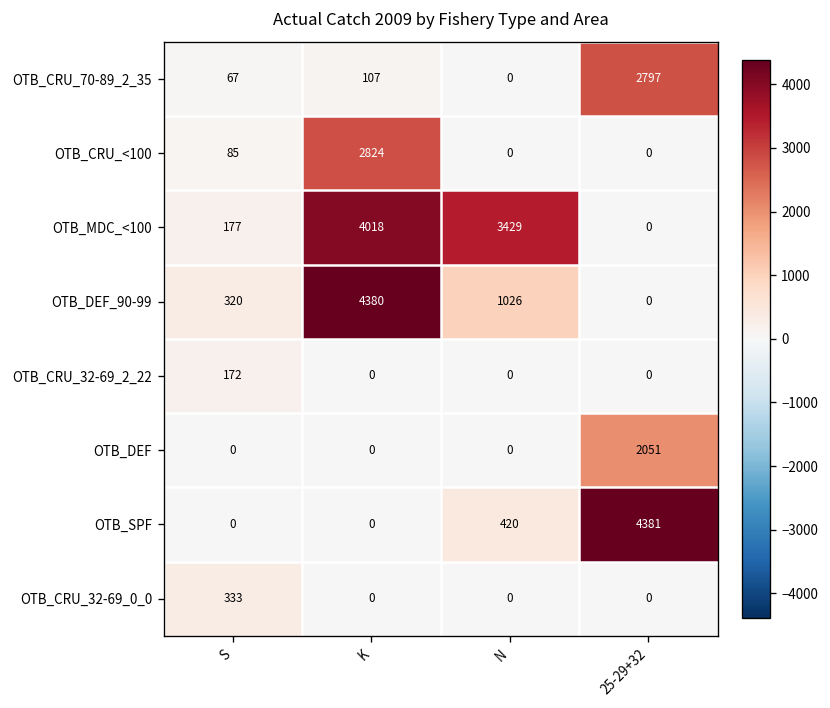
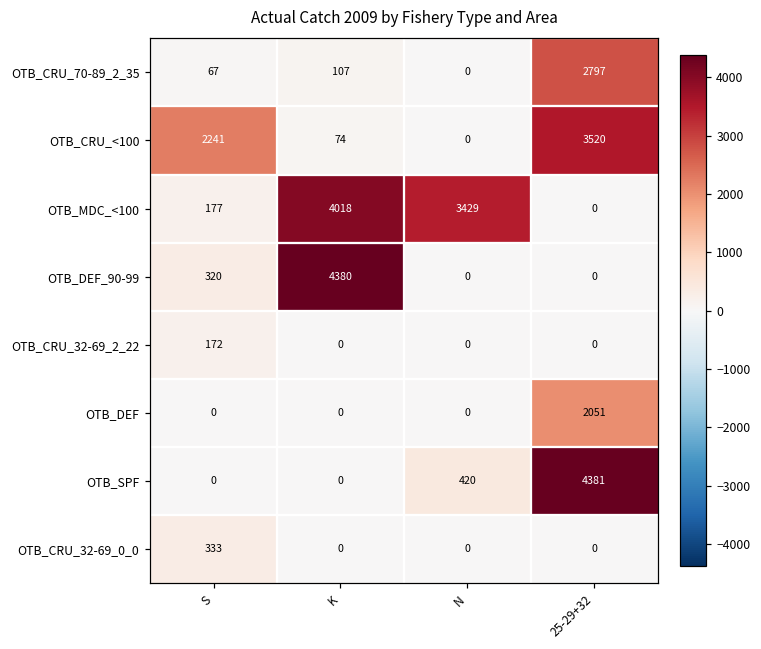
OTB_CRU_<100, S: 85 -> 2241
OTB_CRU_<100, K: 2824 -> 74
OTB_CRU_<100, 25-29+32: 0 -> 3520
OTB_DEF_90-99, N: 1026 -> 0
